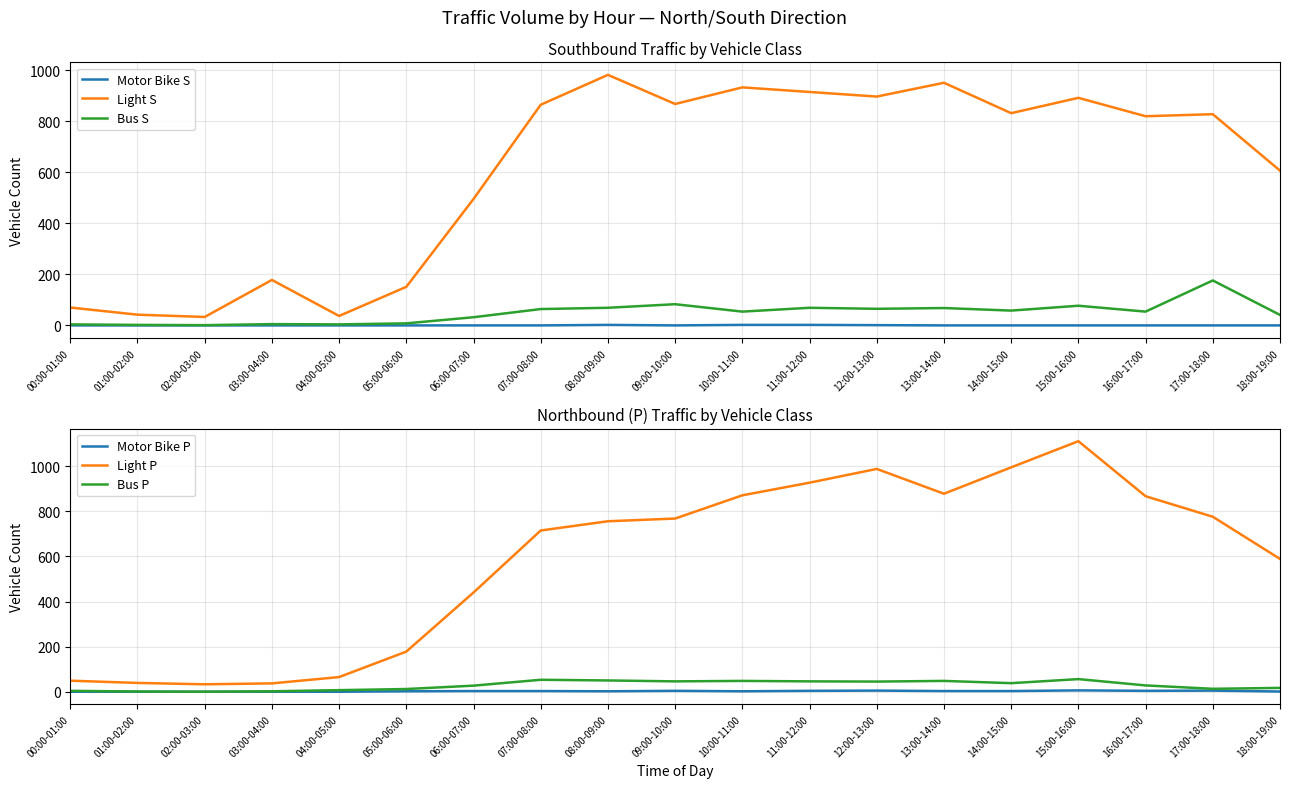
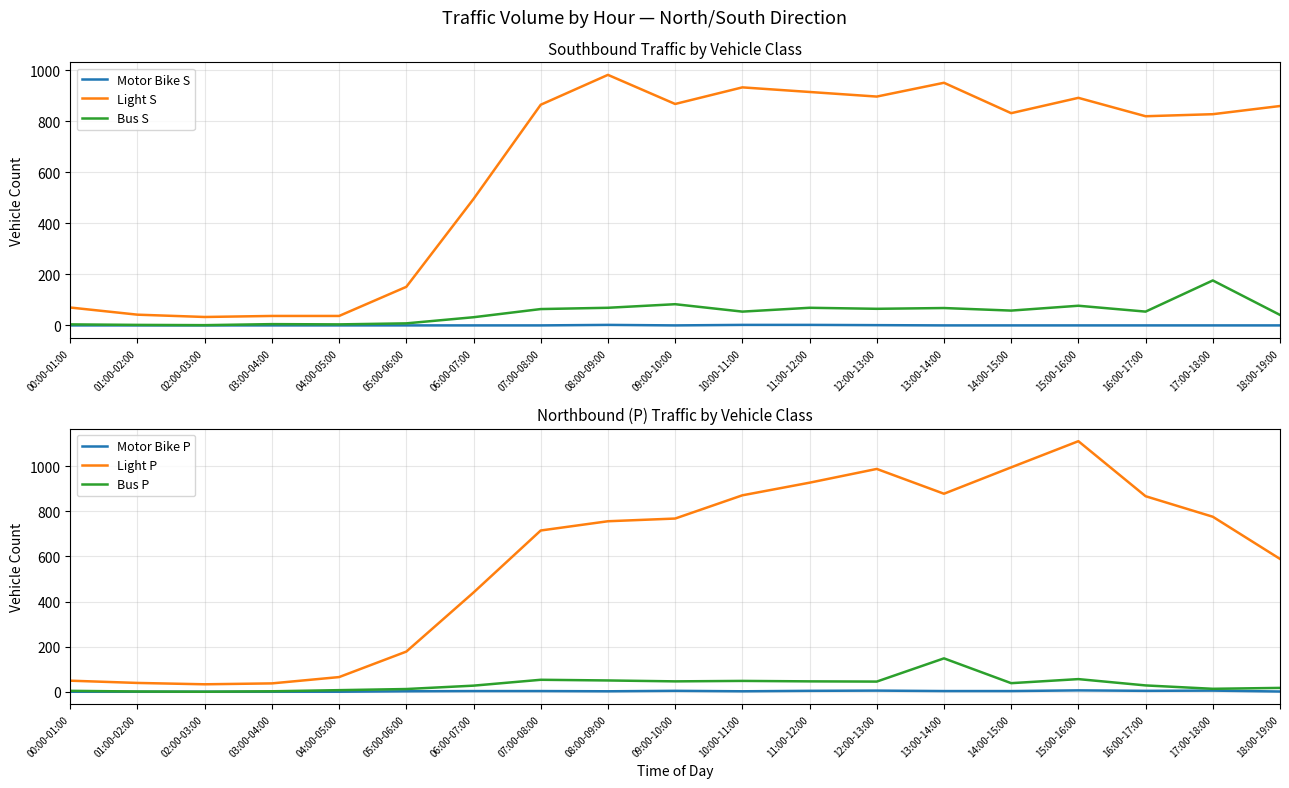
Southbound Traffic by Vehicle Class, Light S, 03:00-04:00: 180 -> 40
Southbound Traffic by Vehicle Class, Light S, 18:00-19:00: 610 -> 860
Northbound (P) Traffic by Vehicle Class, Bus P, 13:00-14:00: 50 -> 150
